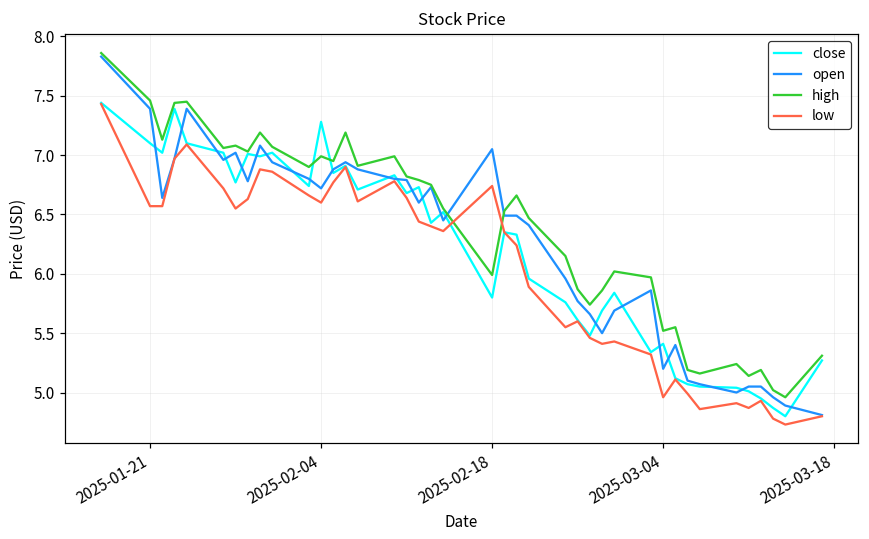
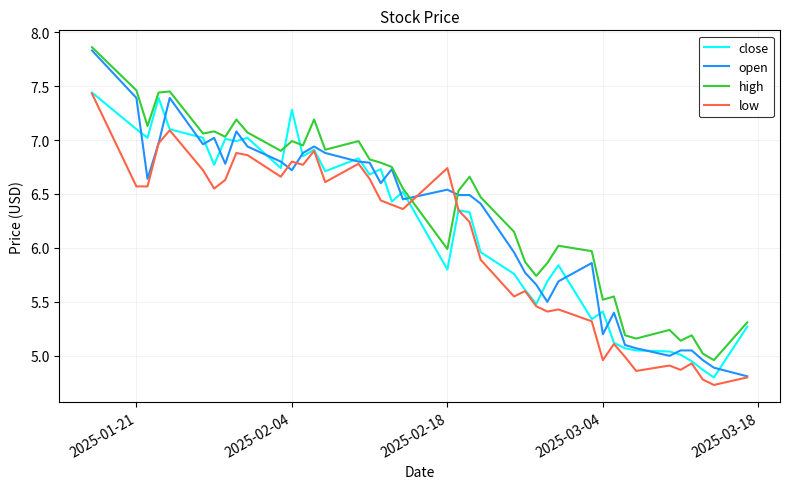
low, 2025-02-04: 6.6 -> 6.8
open, 2025-02-18: 7.05 -> 6.54
